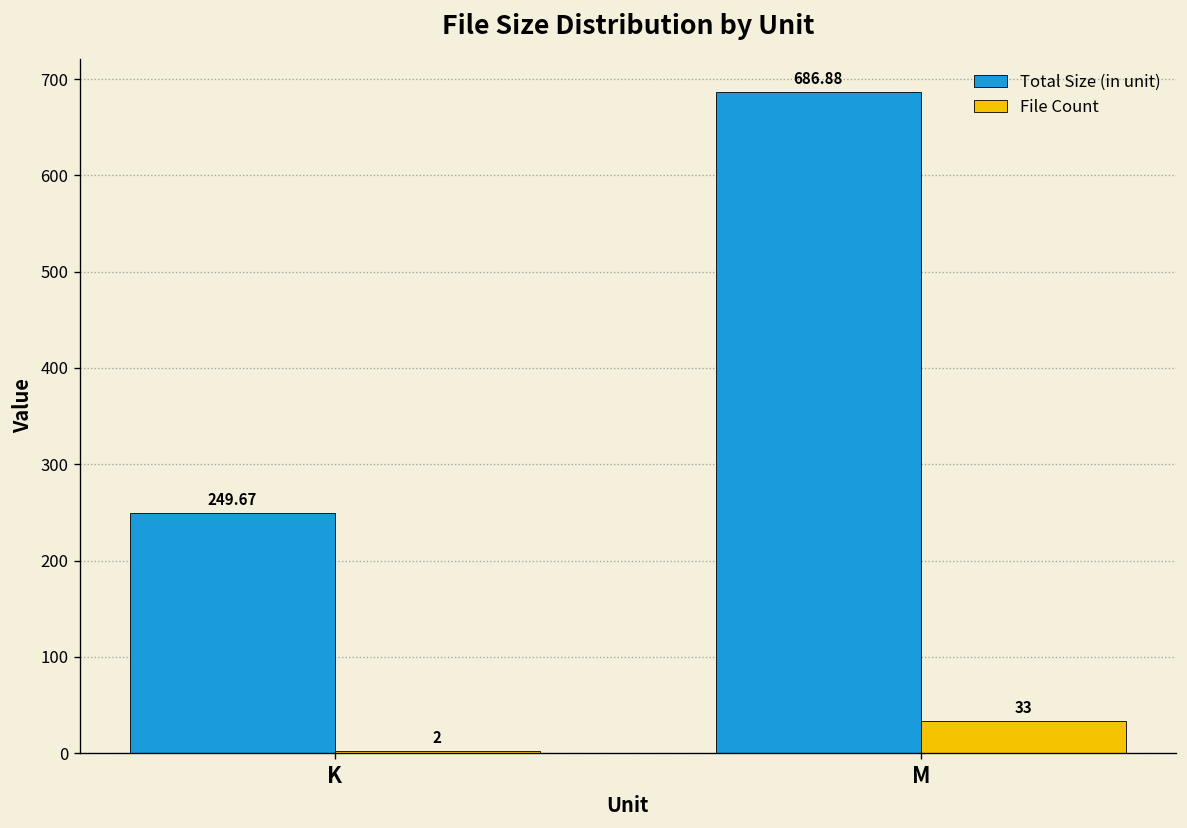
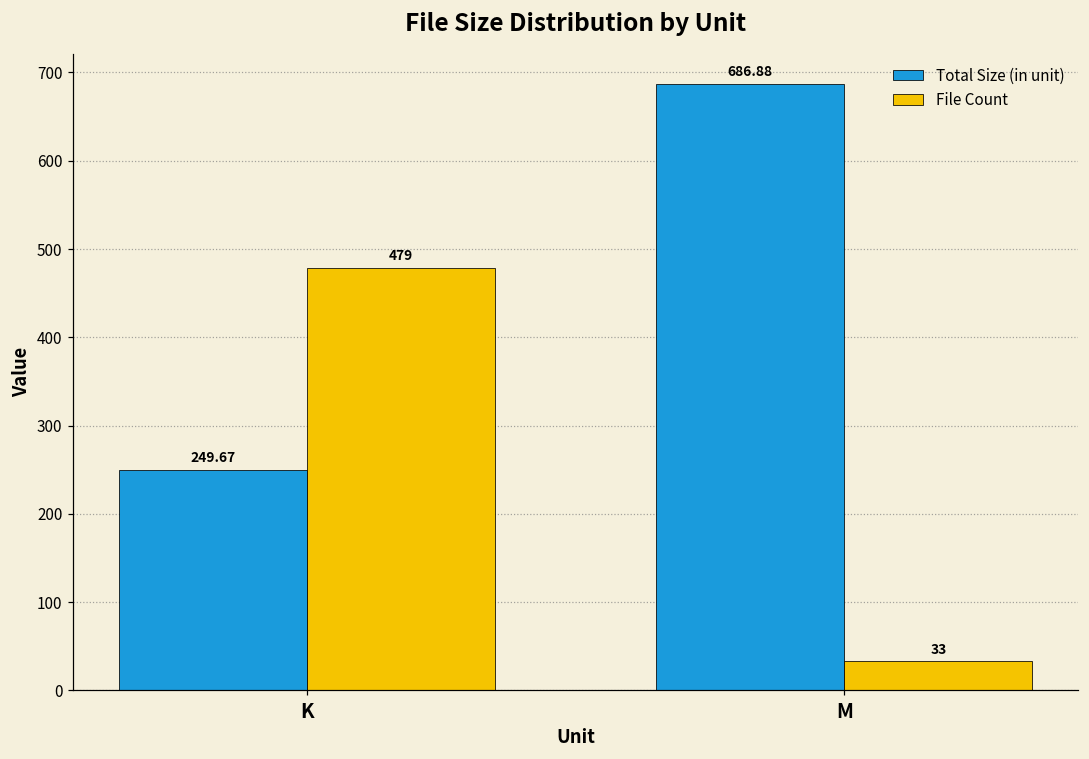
File Count, K: 2 -> 479
